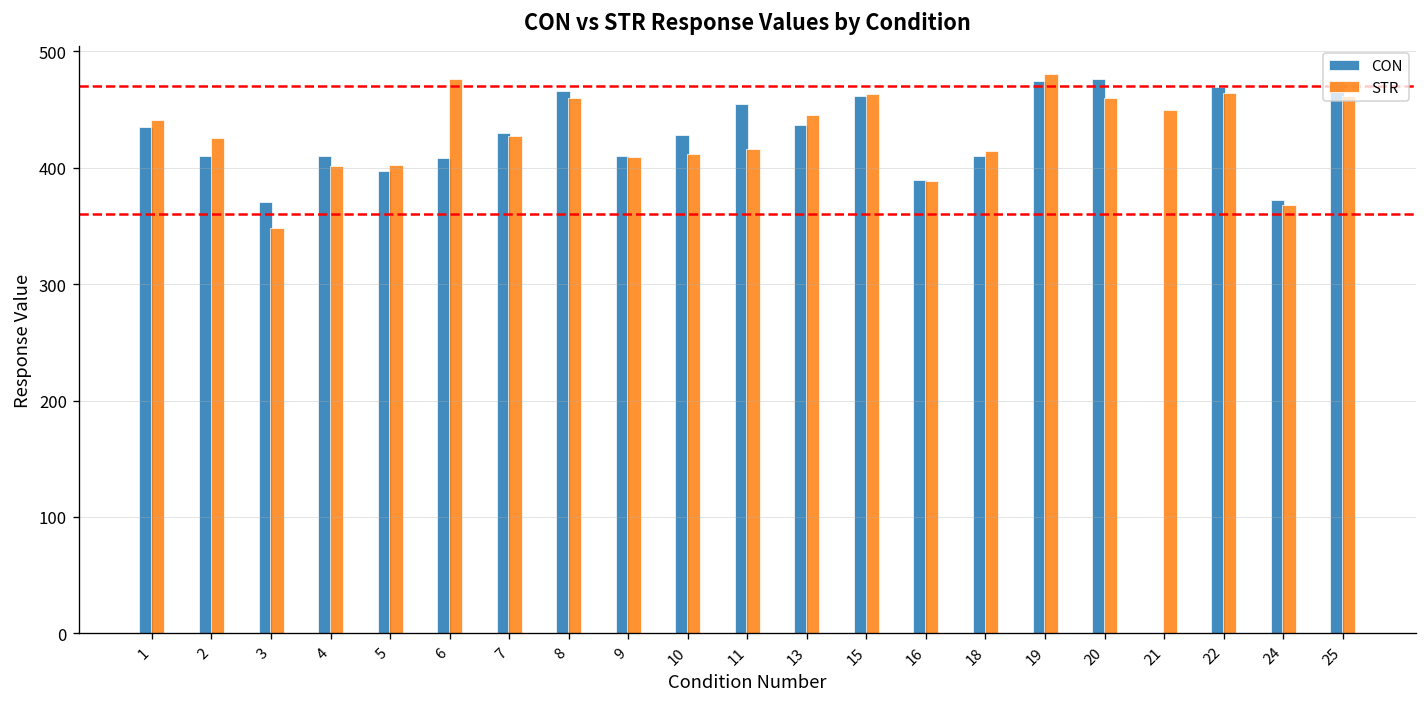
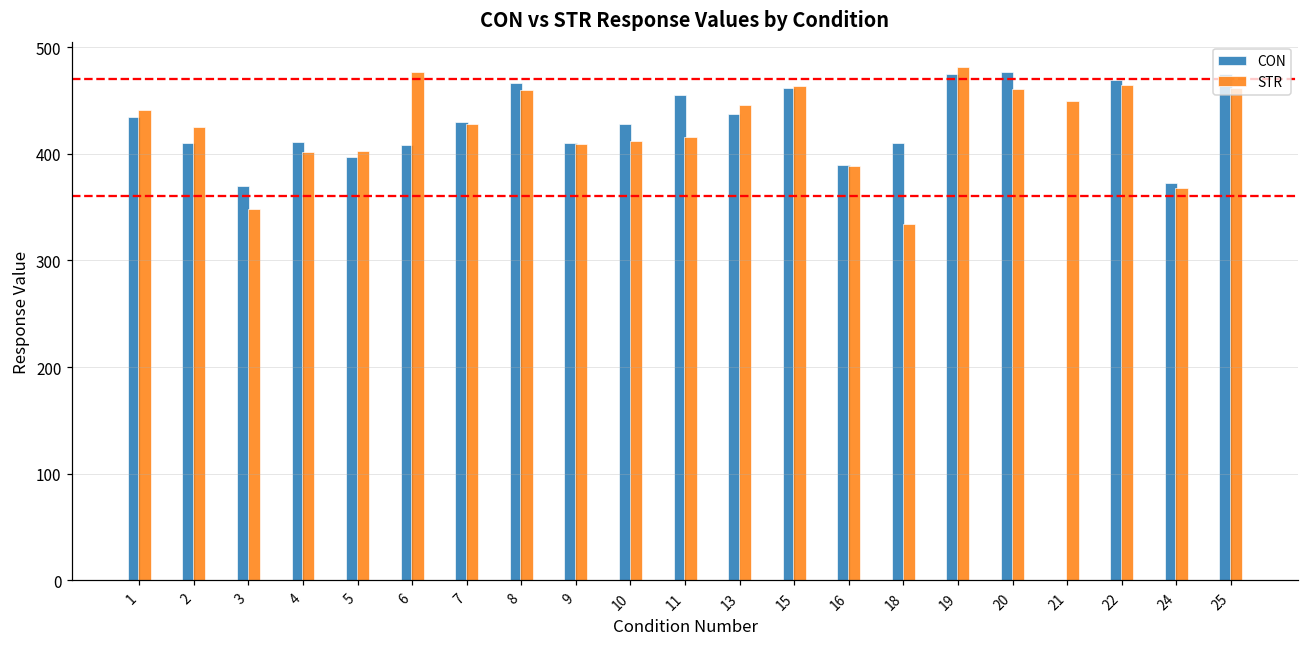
STR, 18: 410 -> 330
